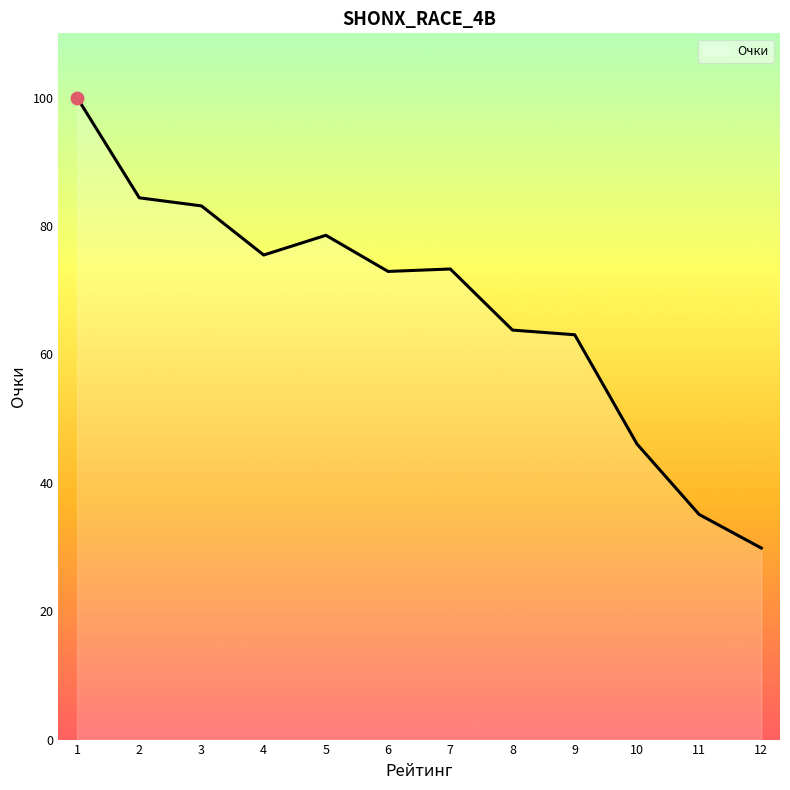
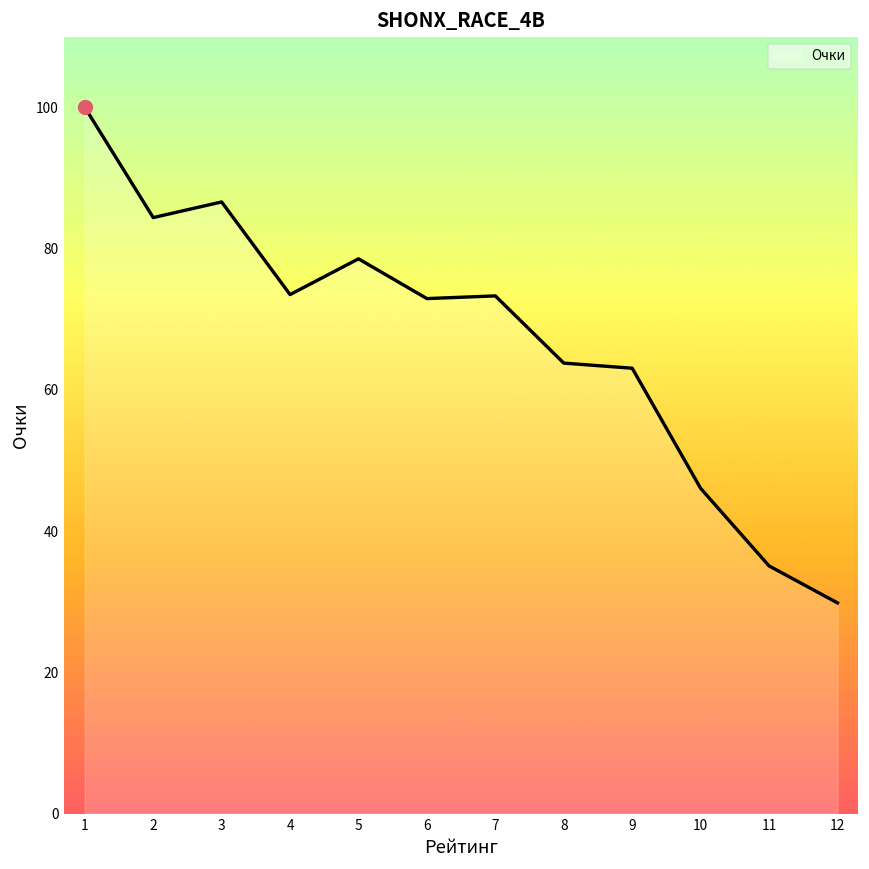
Очки, 3: 83 -> 87
Очки, 4: 75 -> 73
